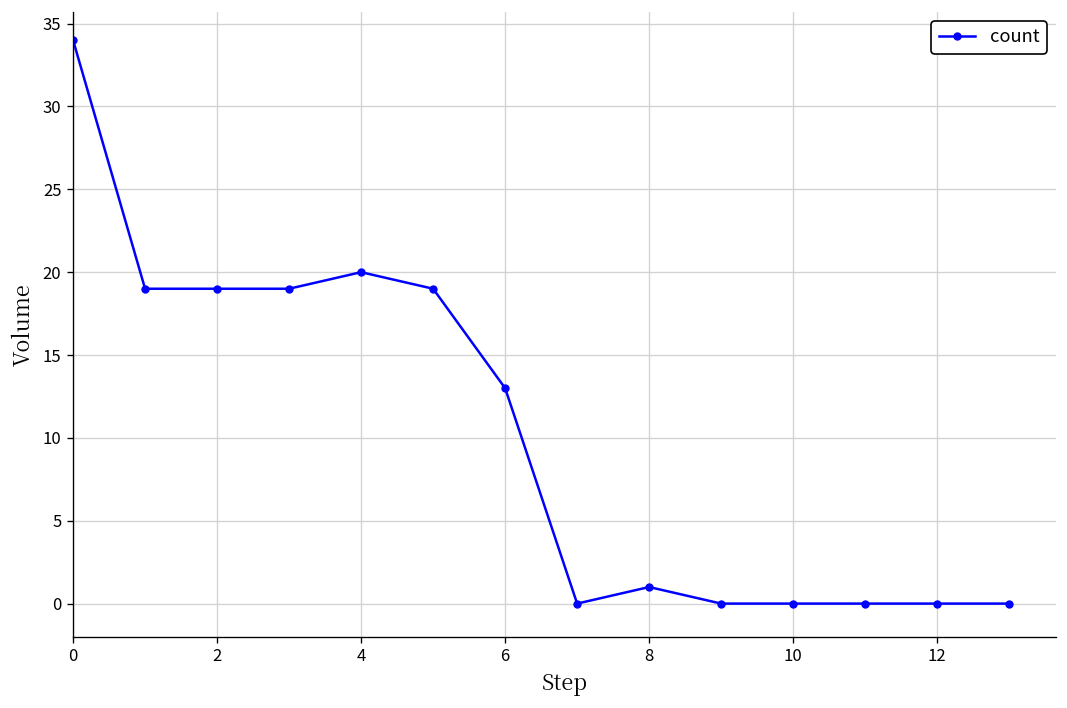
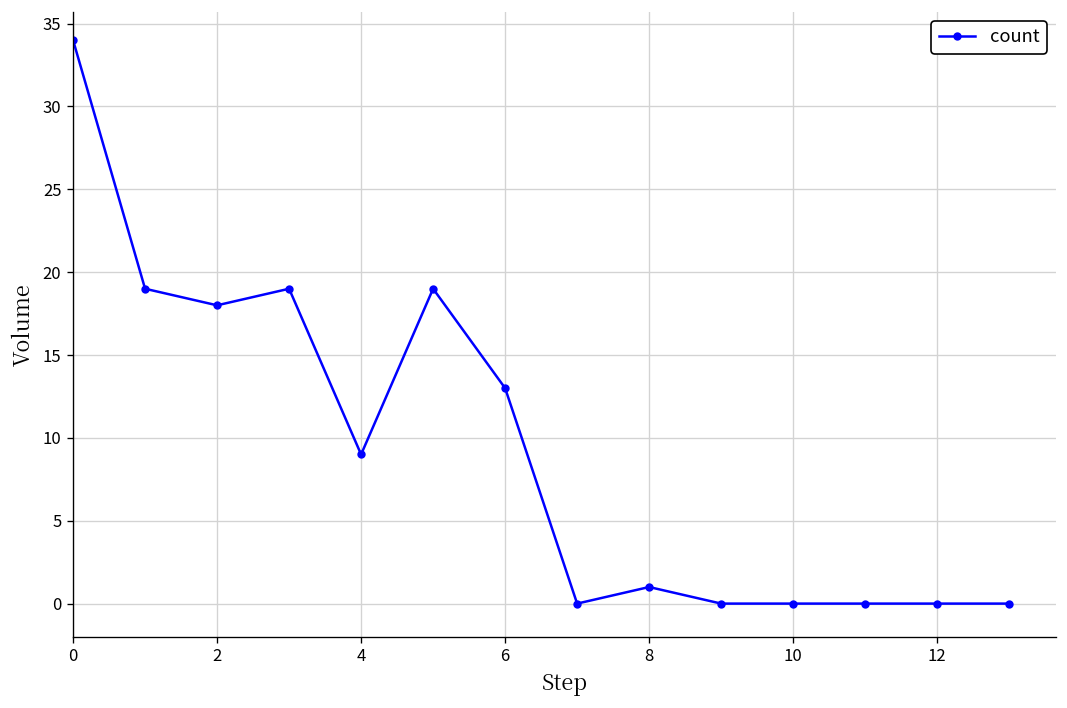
2: 19 -> 18
4: 20 -> 9
